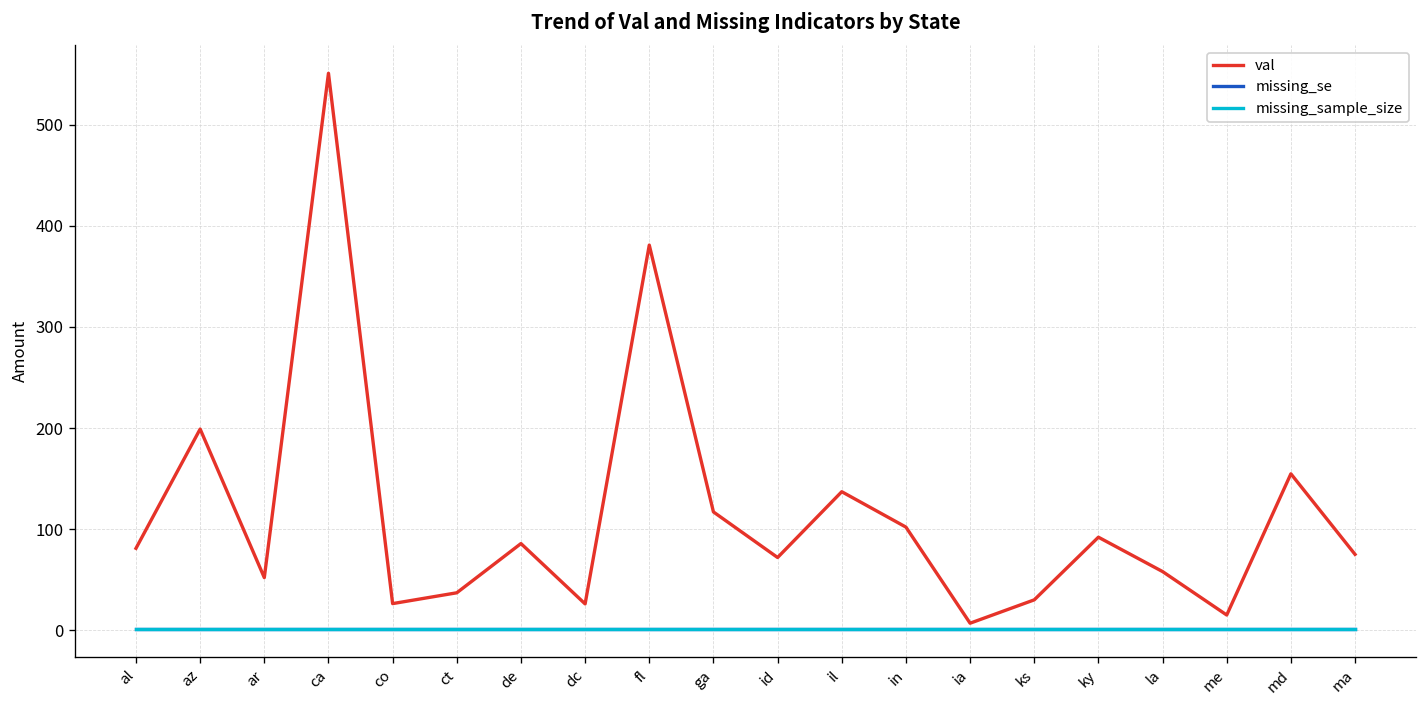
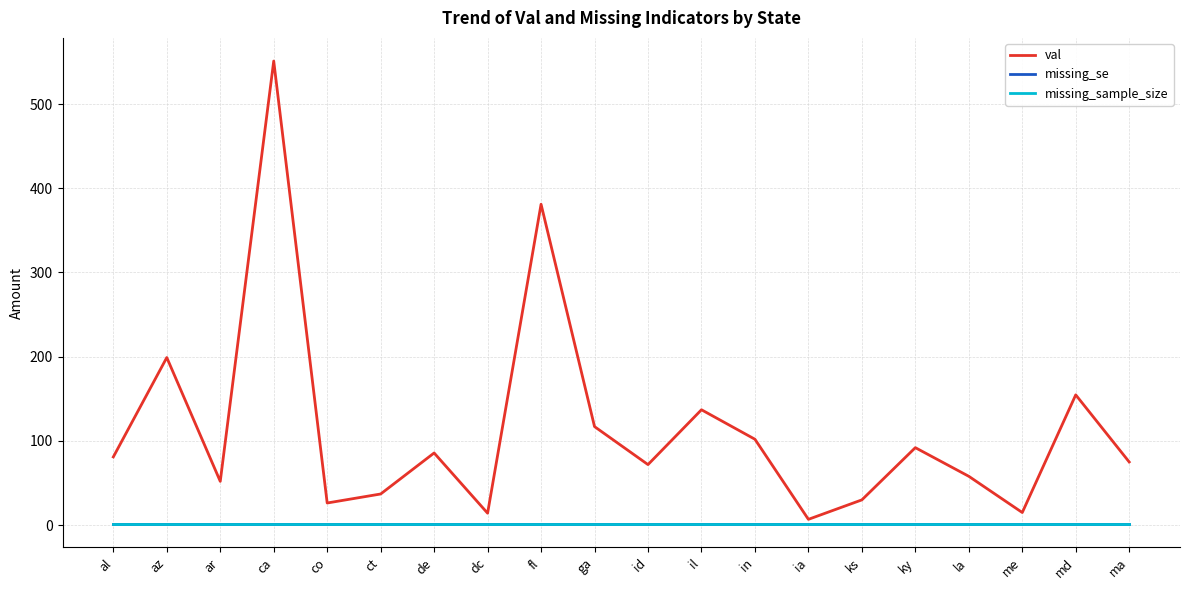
val, dc: 30 -> 10
